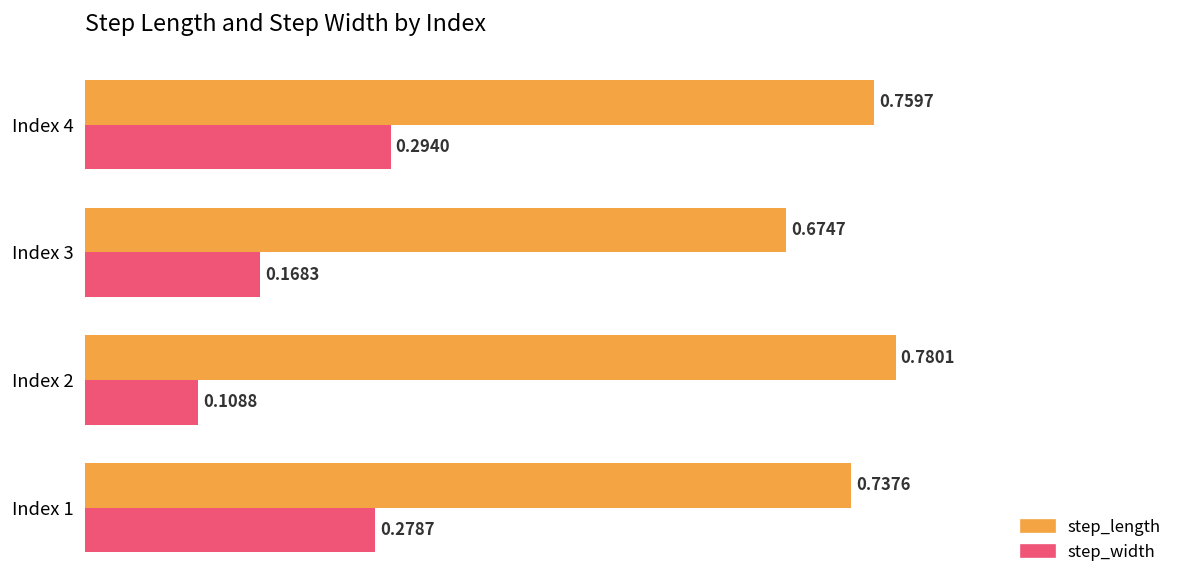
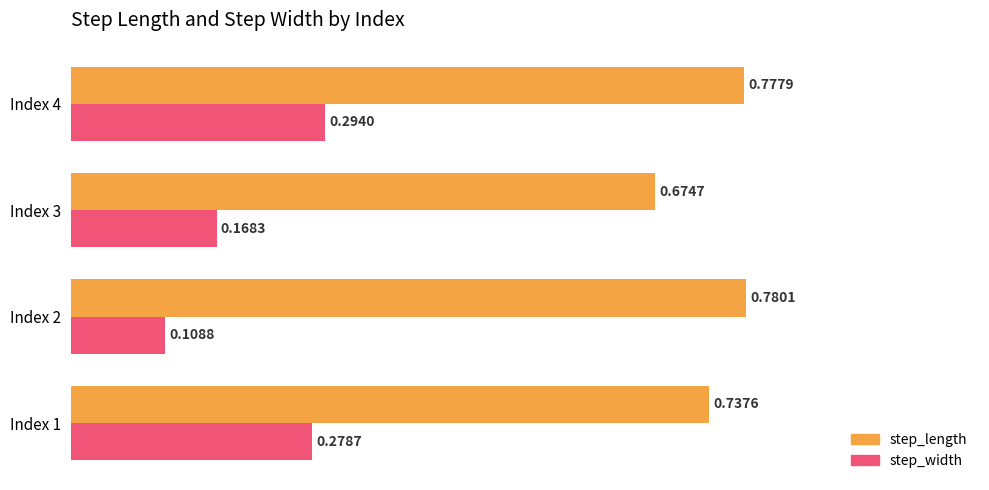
step_length, Index 4: 0.7597 -> 0.7779
